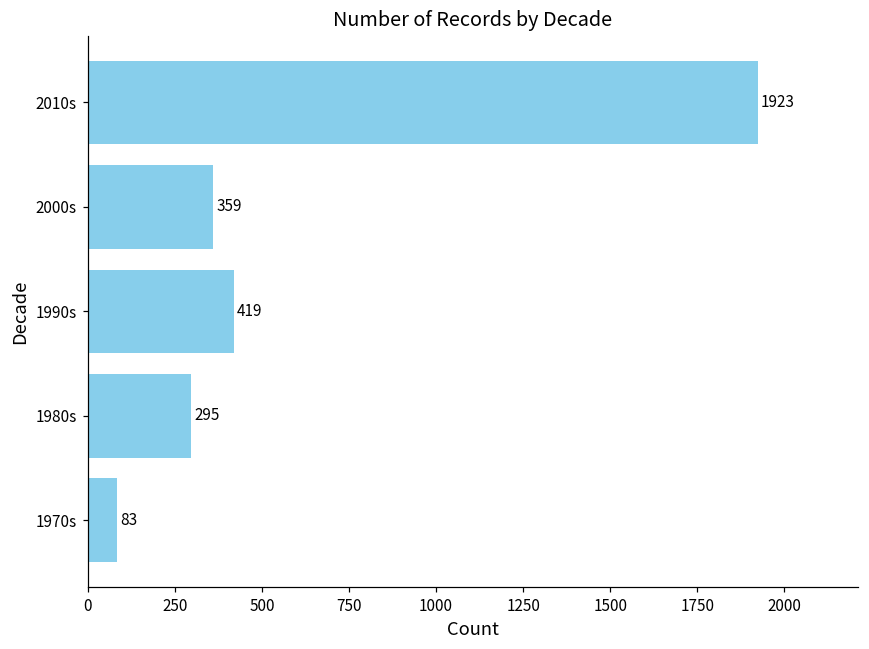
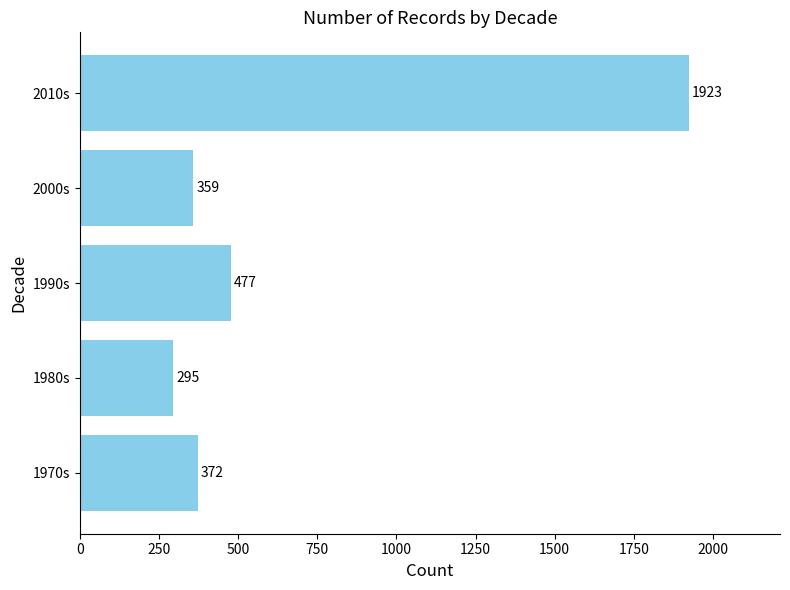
1990s: 419 -> 477
1970s: 83 -> 372
